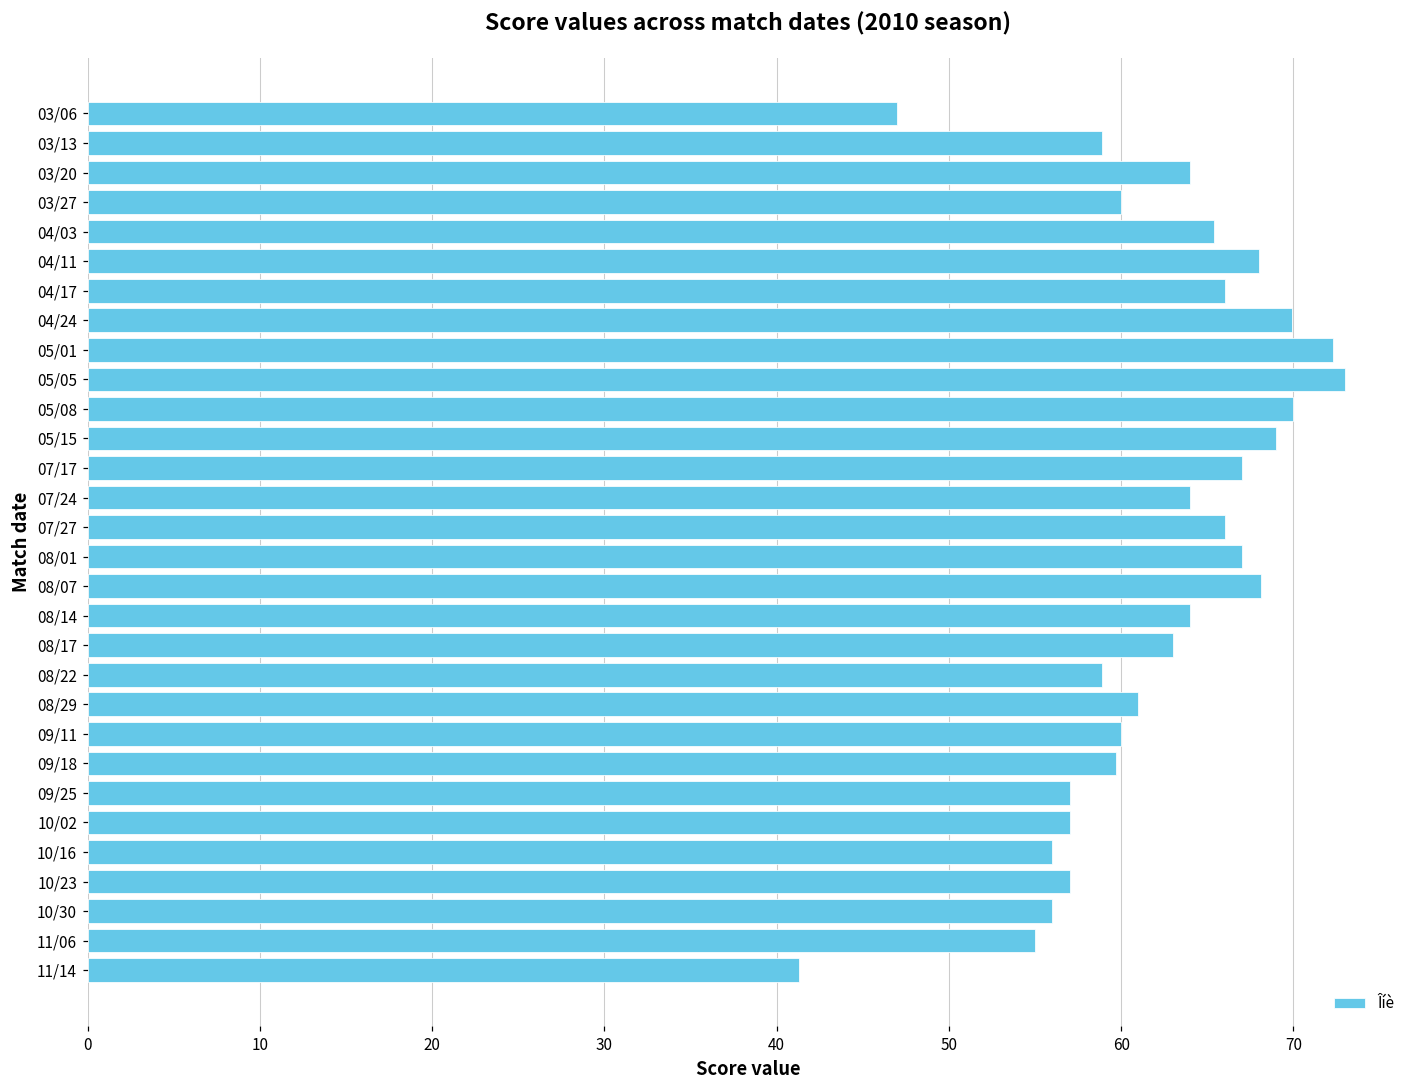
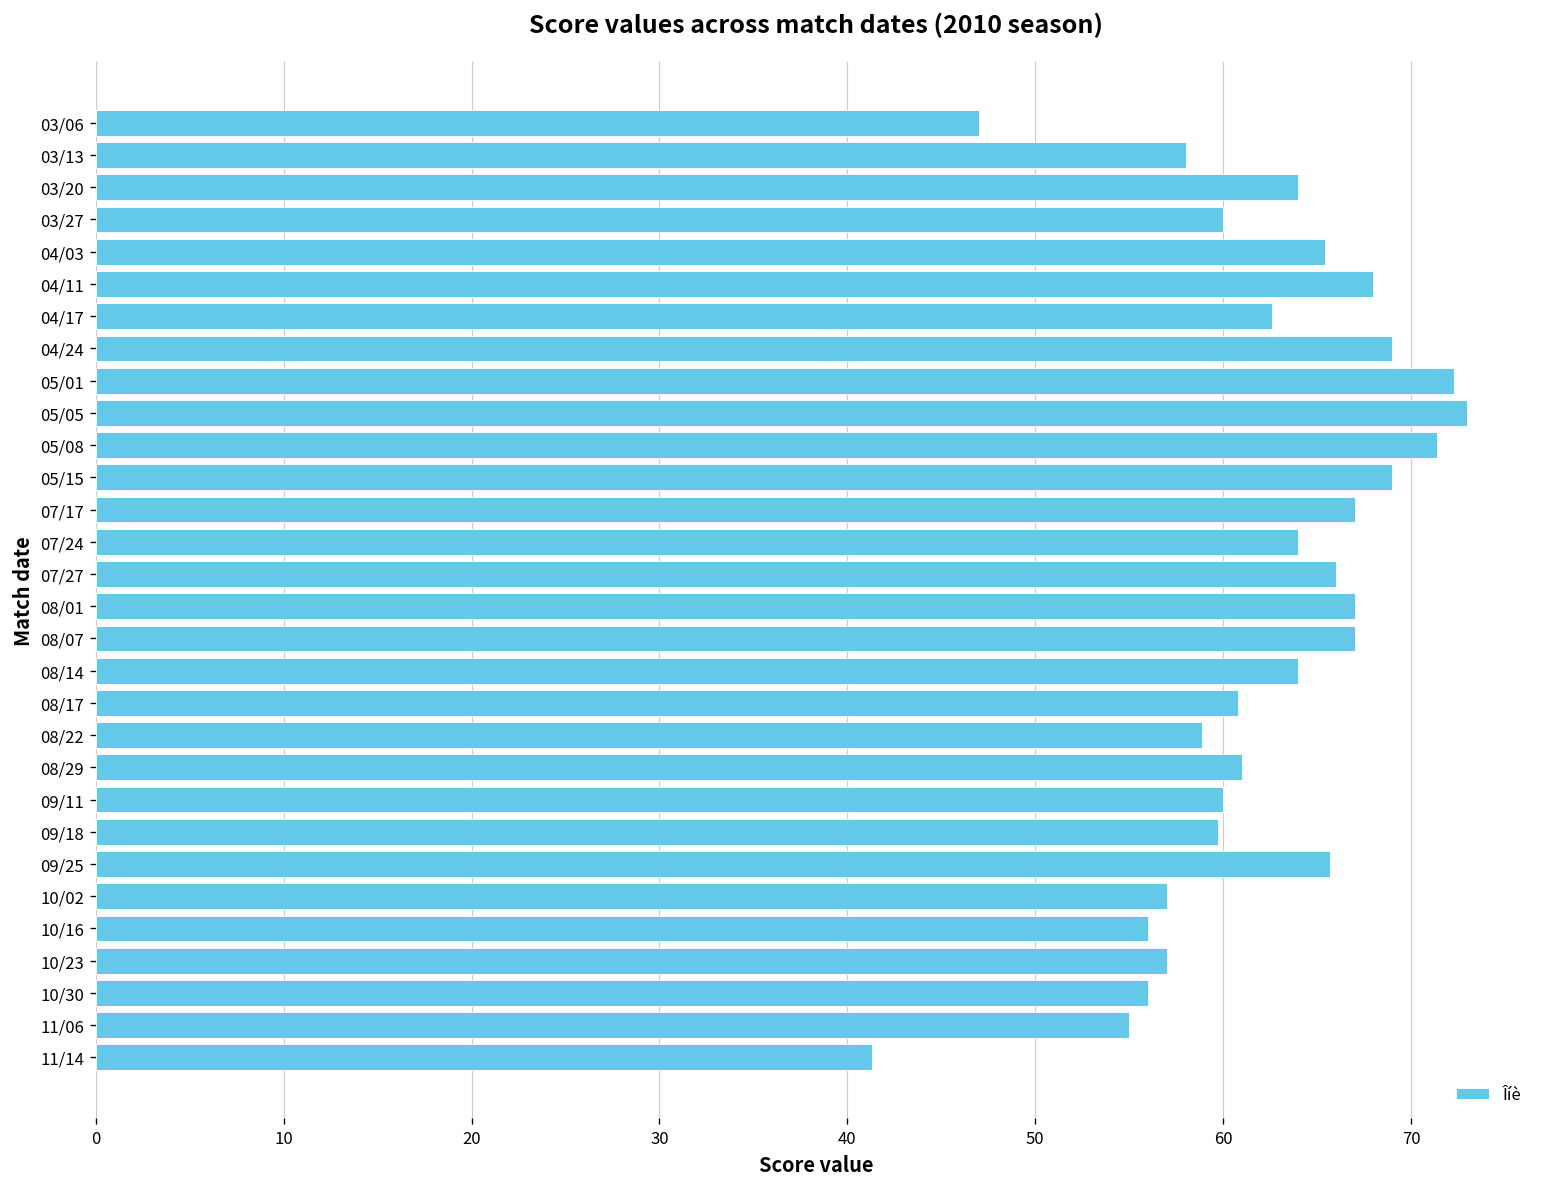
03/13: 58.9 -> 58.0
04/17: 66.0 -> 62.6
04/24: 69.9 -> 69.0
05/08: 70.0 -> 71.4
08/07: 68.1 -> 67.0
08/17: 63.0 -> 60.8
09/25: 57.0 -> 65.7
